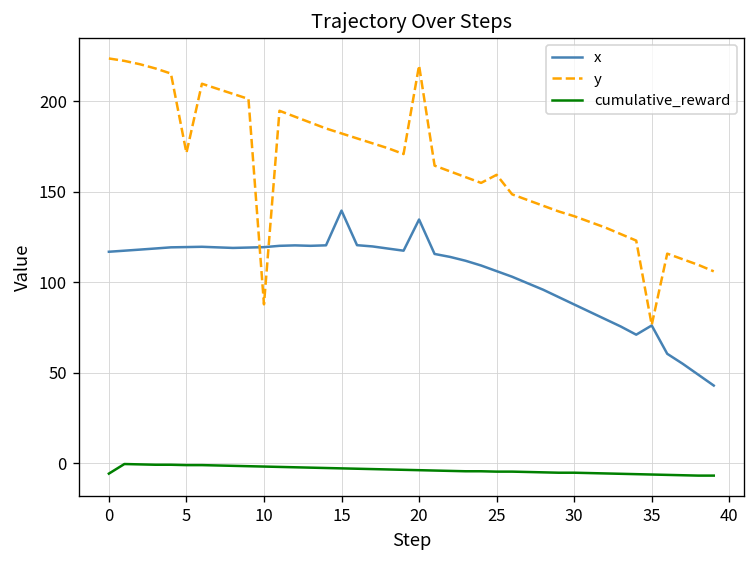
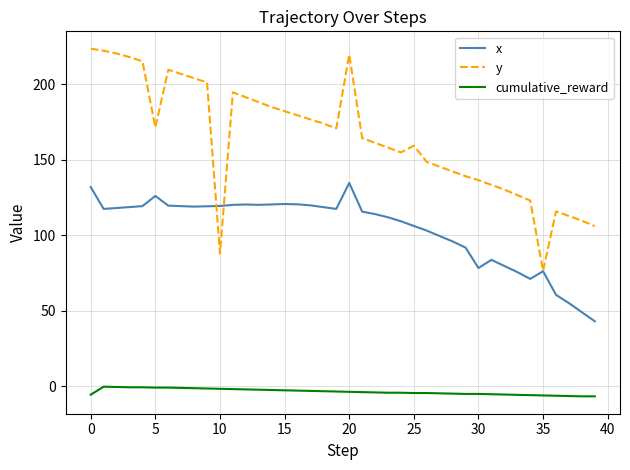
x, 0: 117 -> 132
x, 5: 119 -> 126
x, 15: 140 -> 121
x, 30: 88 -> 78
